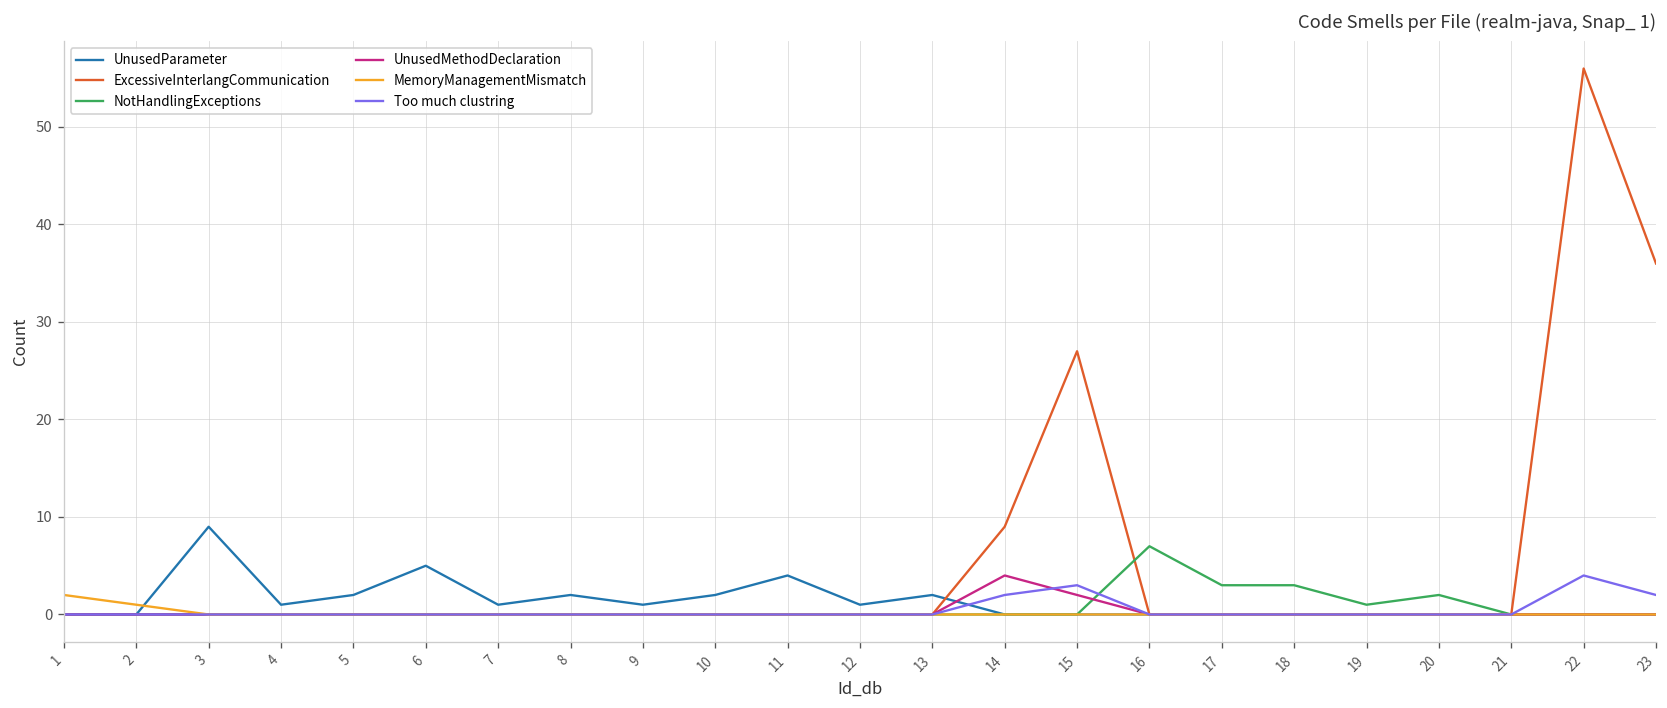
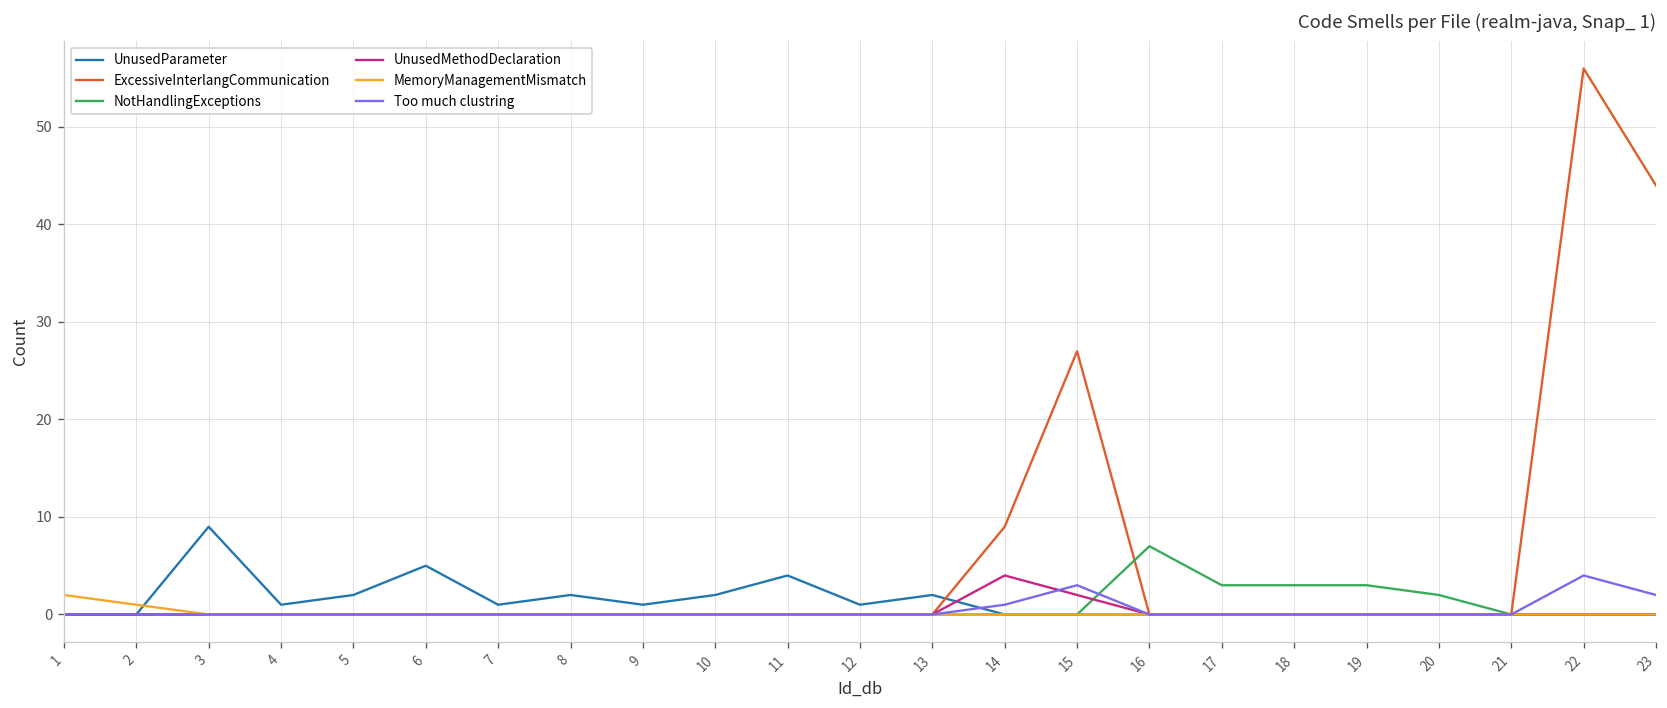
Too much clustring, 14: 2 -> 1
NotHandlingExceptions, 19: 1 -> 3
ExcessiveInterlangCommunication, 23: 36 -> 44
